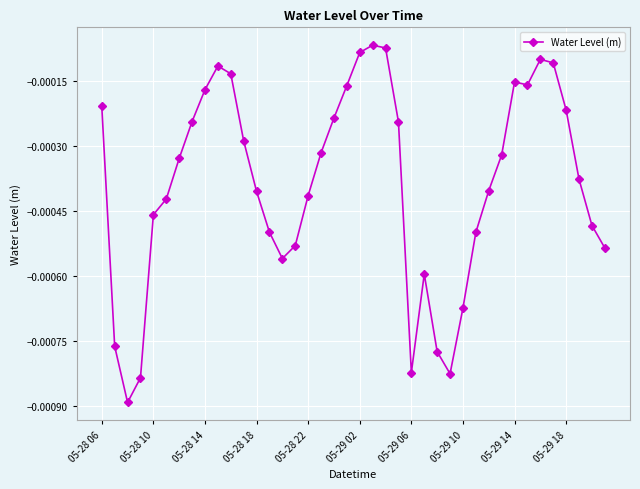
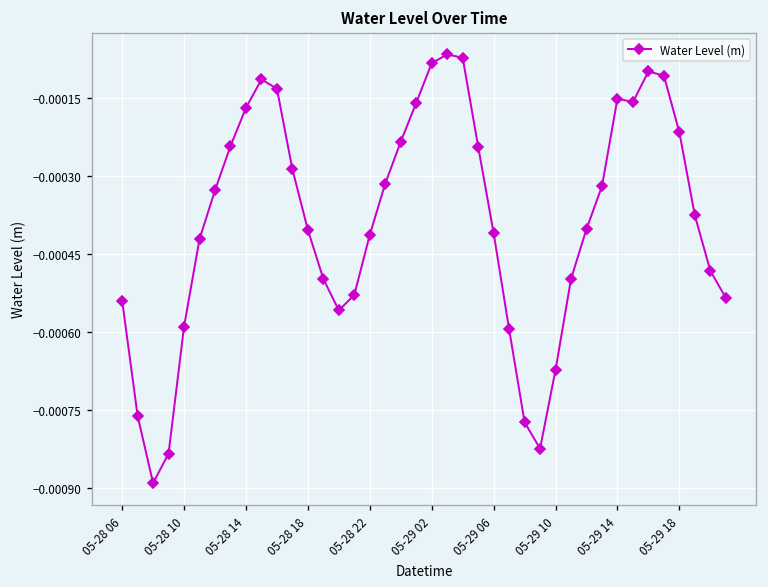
05-28 06: -0.00021 -> -0.00054
05-28 10: -0.00046 -> -0.00059
05-29 06: -0.00082 -> -0.00041
